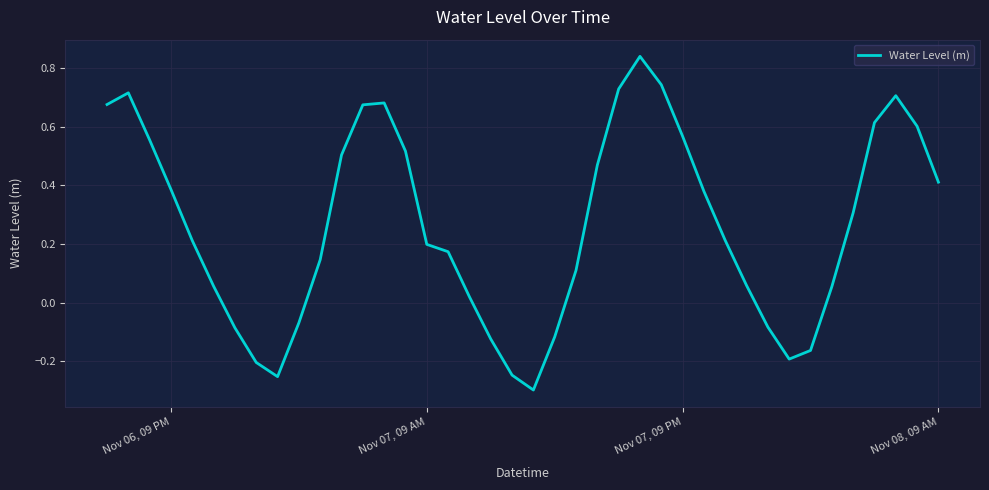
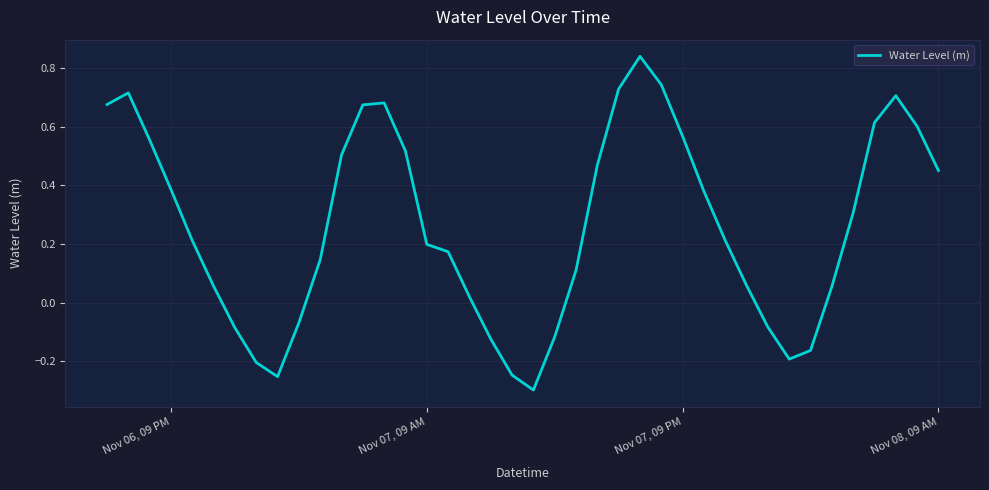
Nov 08, 09 AM: 0.41 -> 0.45
